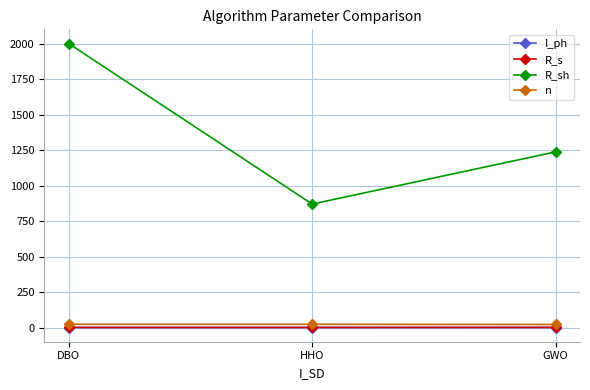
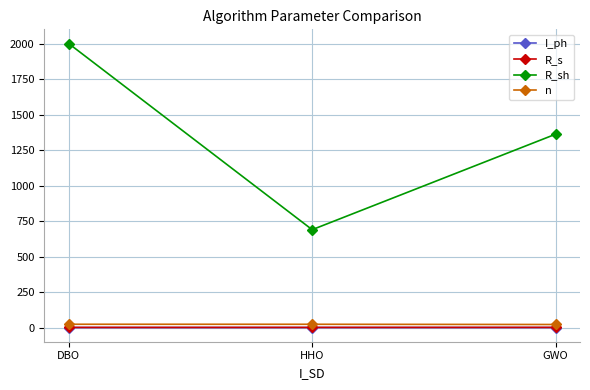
R_sh, HHO: 870 -> 690
R_sh, GWO: 1240 -> 1360
